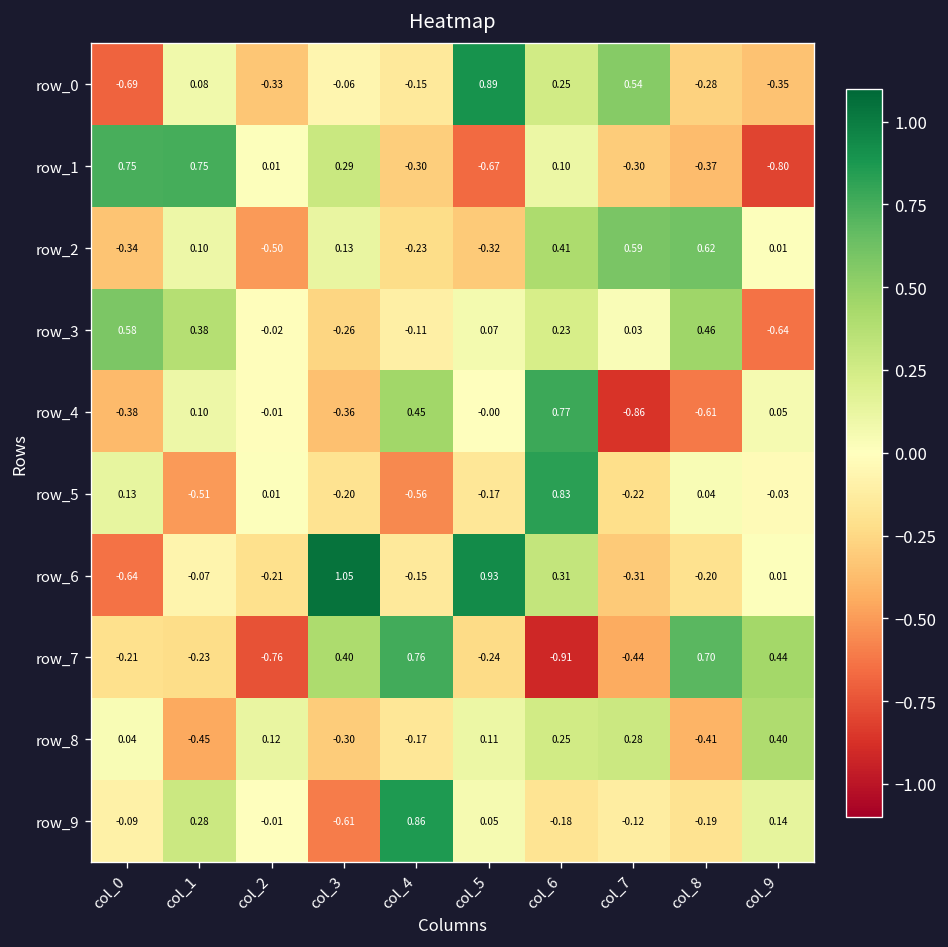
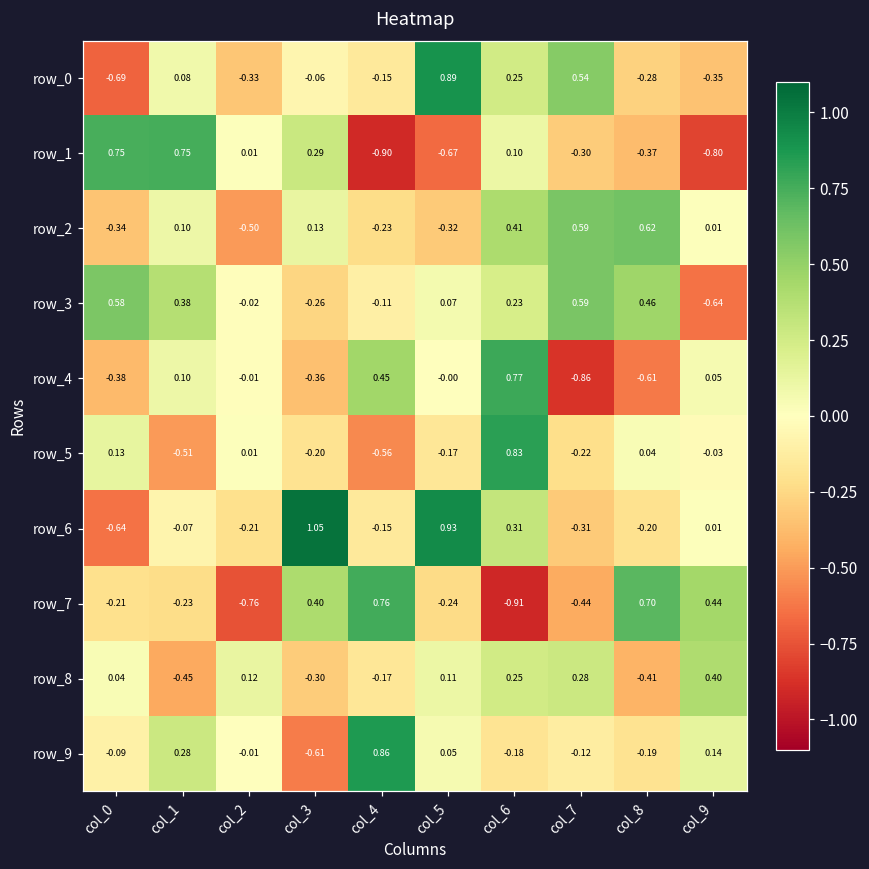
row_1, col_4: -0.30 -> -0.90
row_3, col_7: 0.03 -> 0.59
